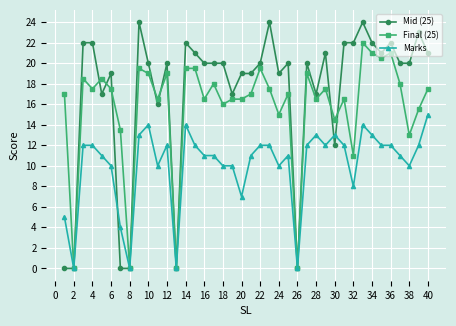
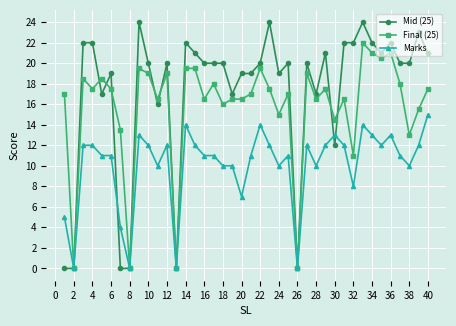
Marks, 6: 10 -> 11
Marks, 10: 14 -> 12
Marks, 22: 12 -> 14
Marks, 28: 13 -> 10
Marks, 36: 12 -> 13
